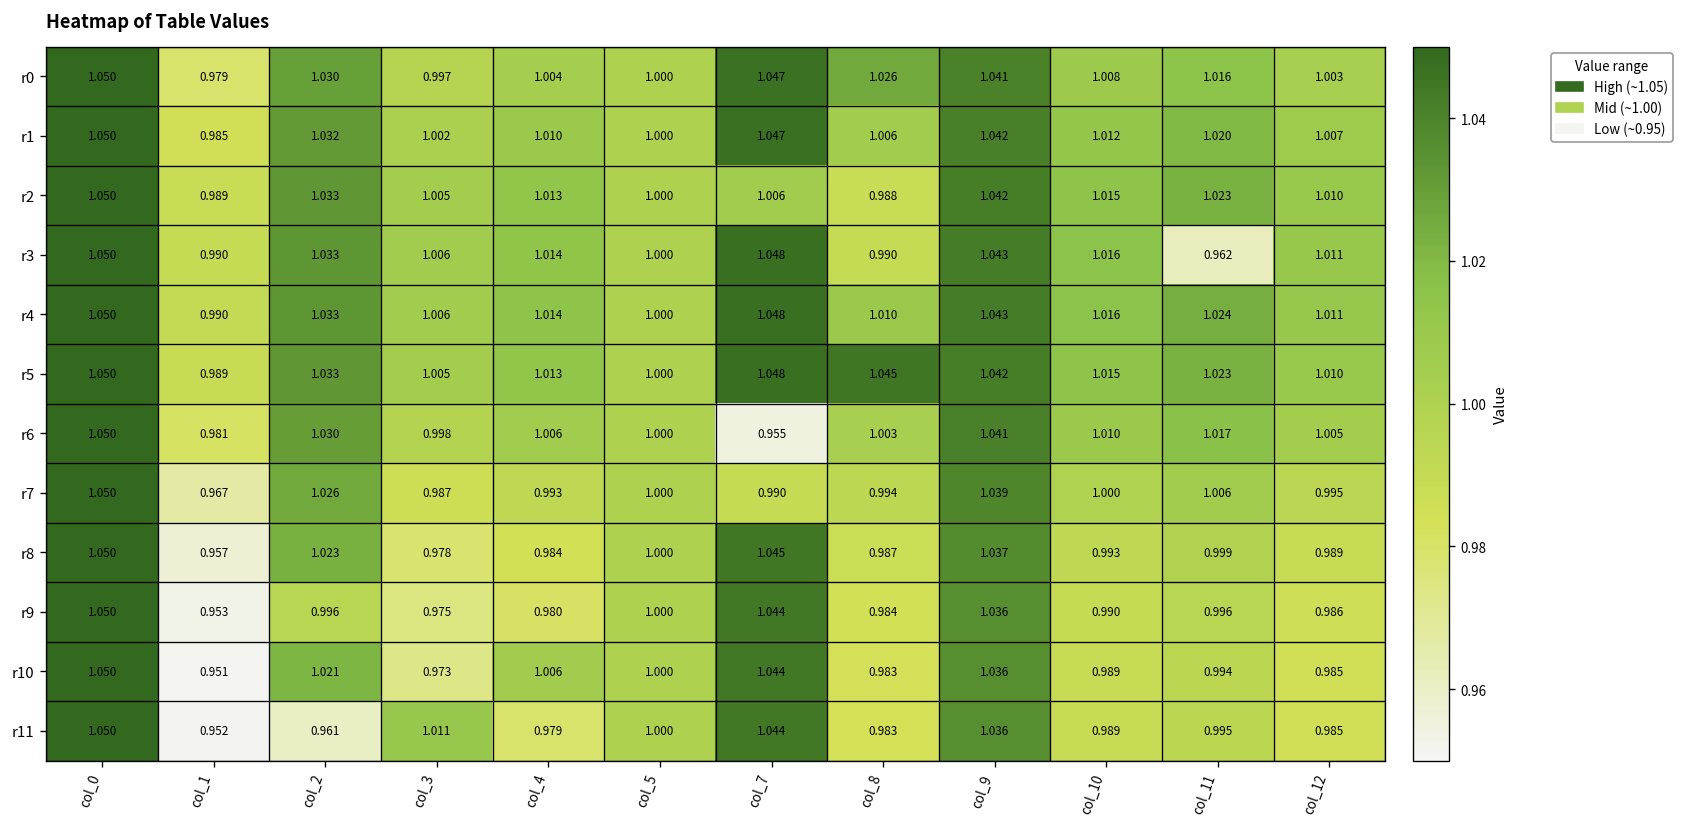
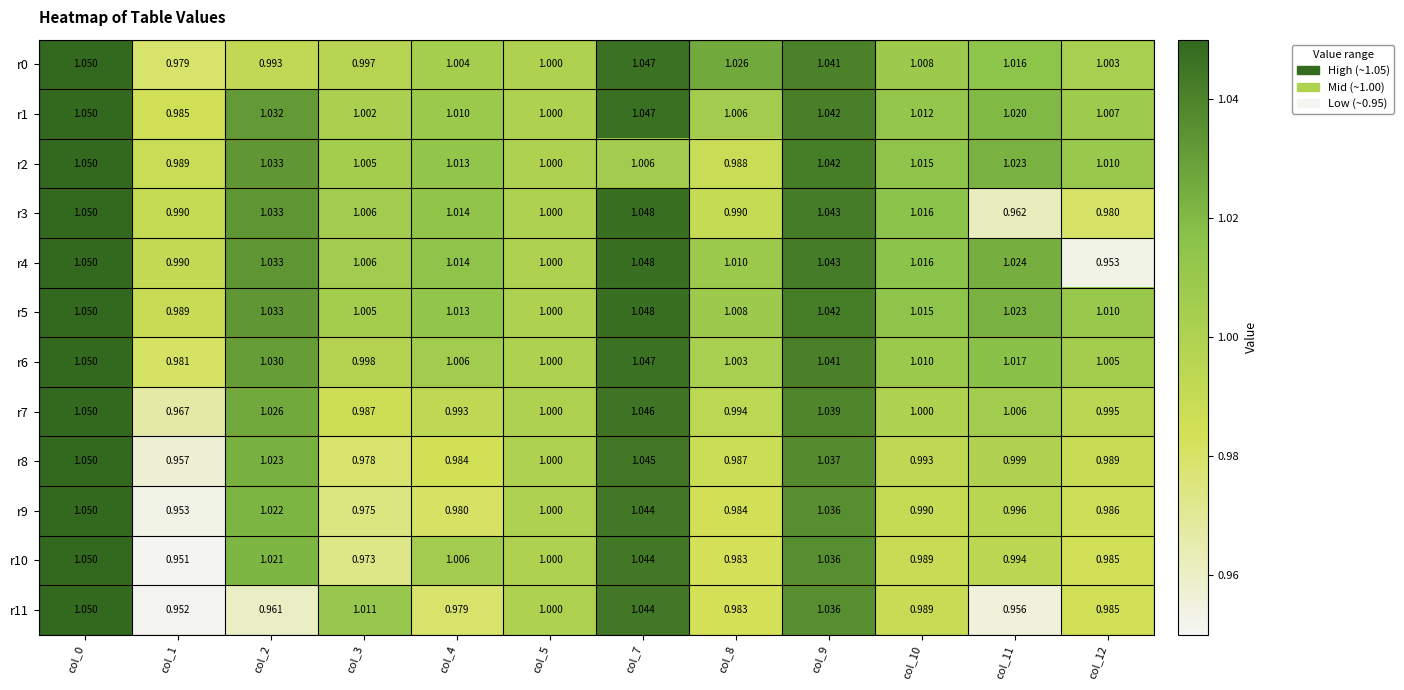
r0, col_2: 1.030 -> 0.993
r3, col_12: 1.011 -> 0.980
r4, col_12: 1.011 -> 0.953
r5, col_8: 1.045 -> 1.008
r6, col_7: 0.955 -> 1.047
r7, col_7: 0.990 -> 1.046
r9, col_2: 0.996 -> 1.022
r11, col_11: 0.995 -> 0.956
